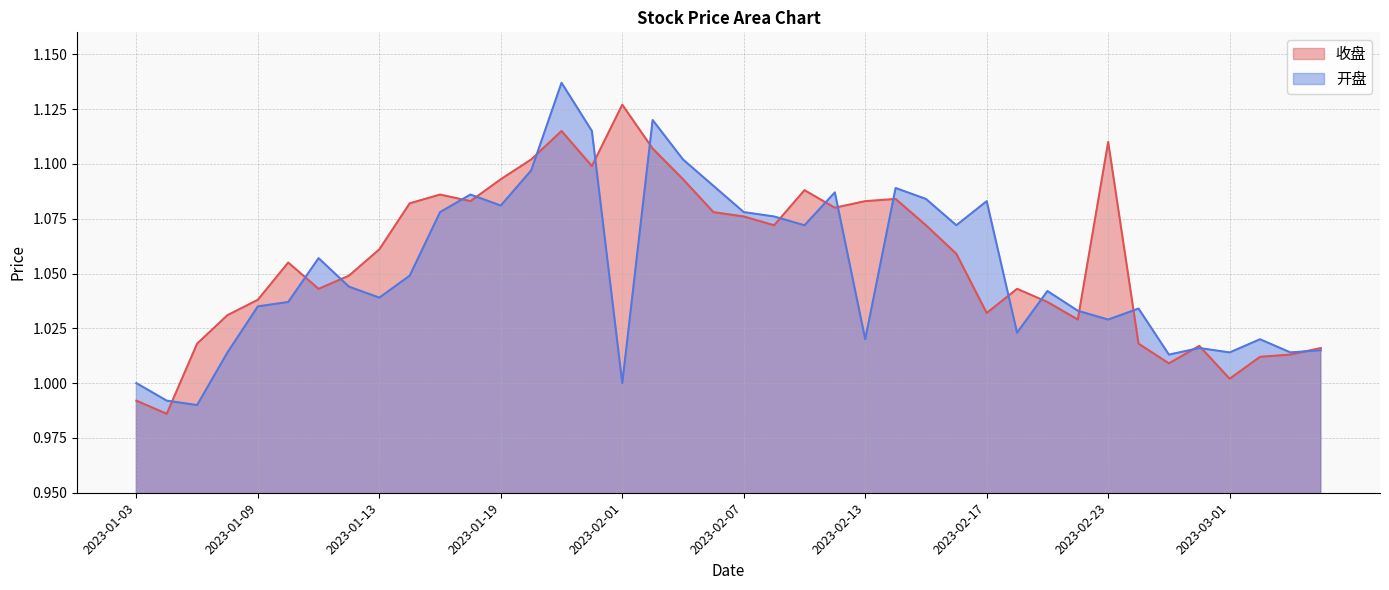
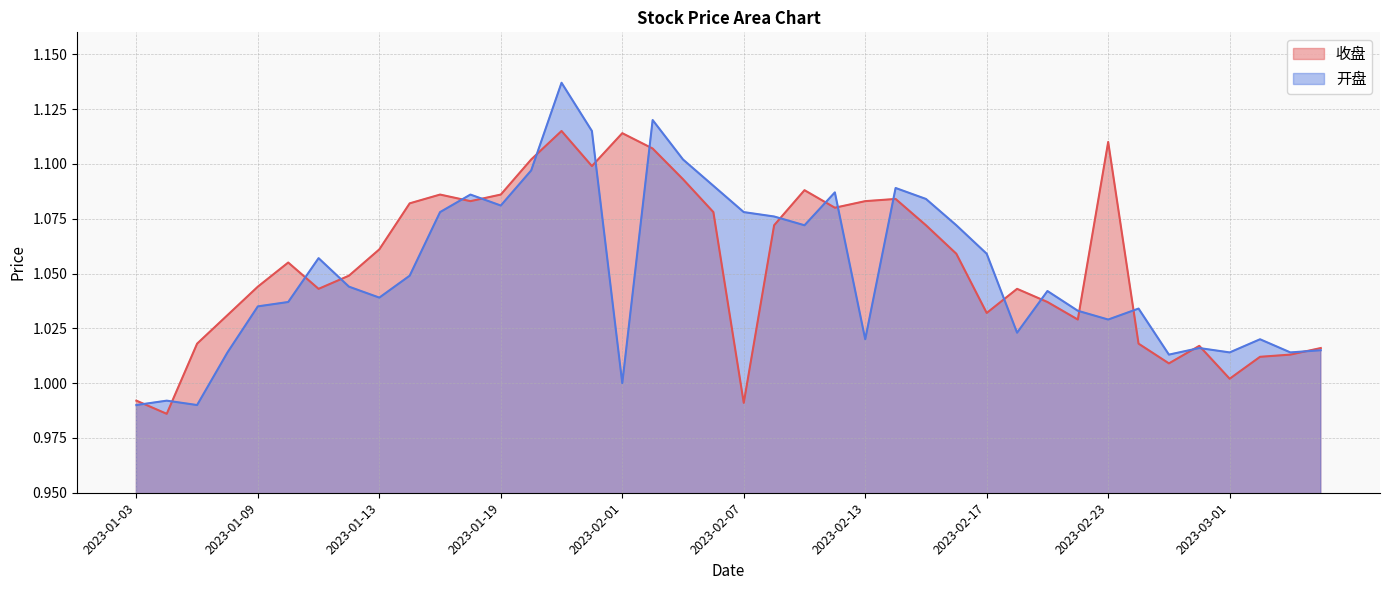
开盘, 2023-01-03: 1.00 -> 0.99
收盘, 2023-01-09: 1.038 -> 1.044
收盘, 2023-01-19: 1.093 -> 1.086
收盘, 2023-02-01: 1.127 -> 1.114
收盘, 2023-02-07: 1.076 -> 0.991
开盘, 2023-02-17: 1.083 -> 1.059
